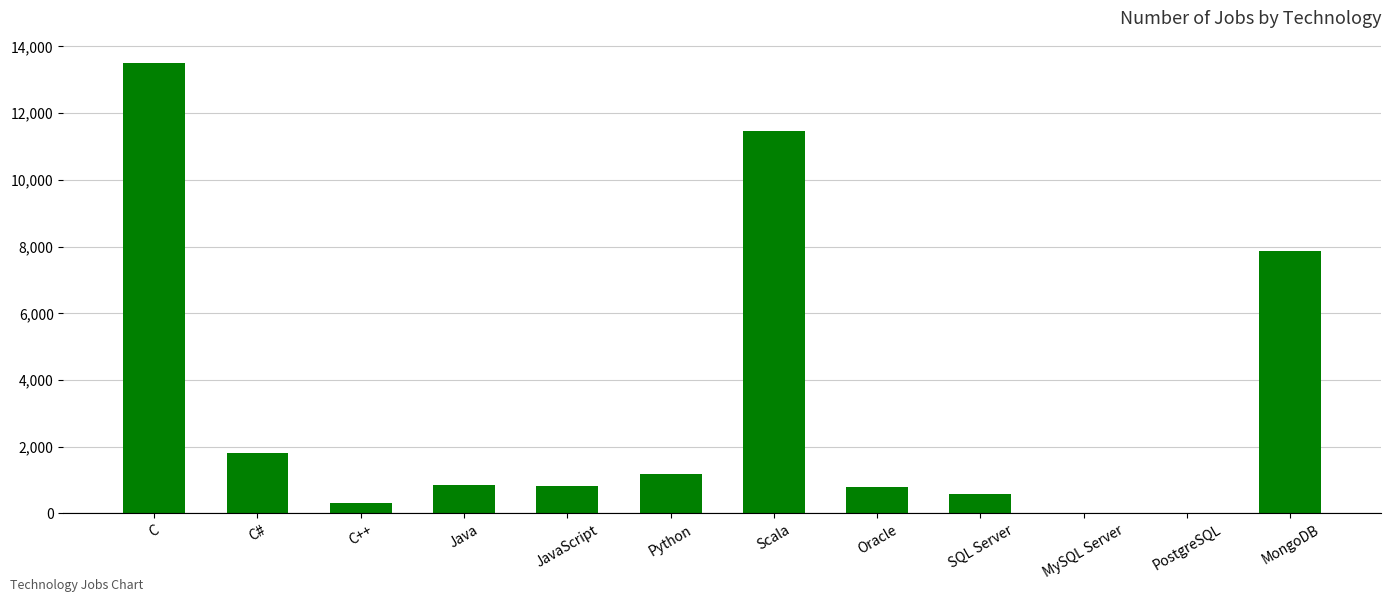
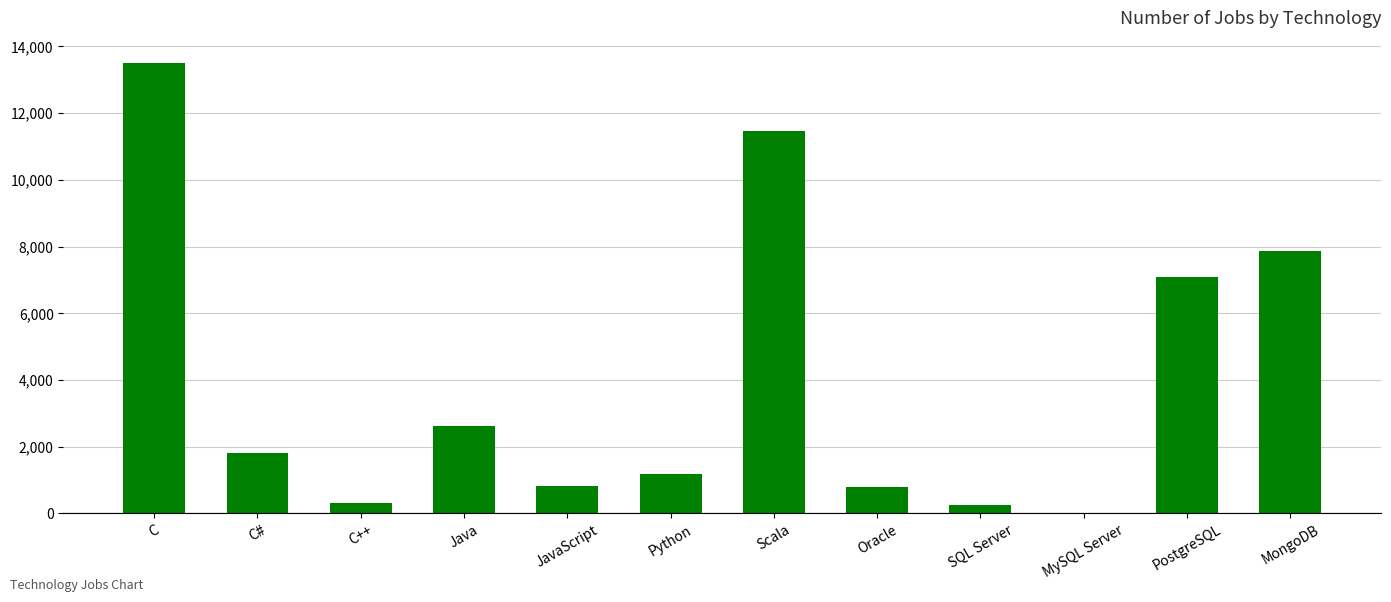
Java: 900 -> 2,600
SQL Server: 600 -> 300
PostgreSQL: 0 -> 7,100
